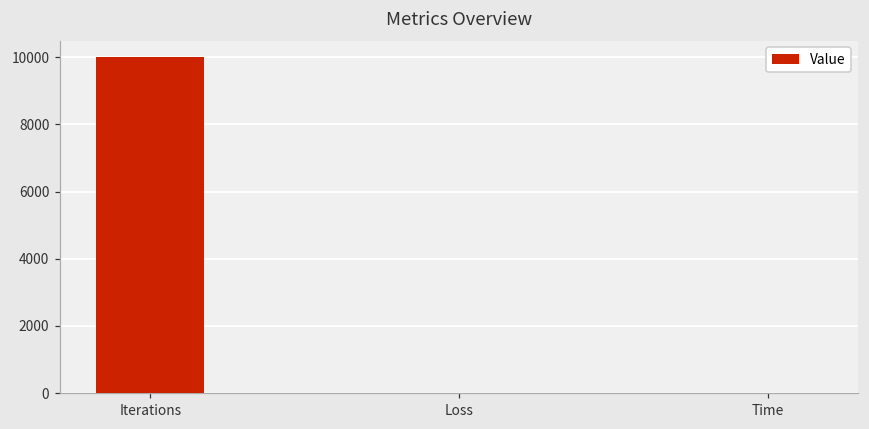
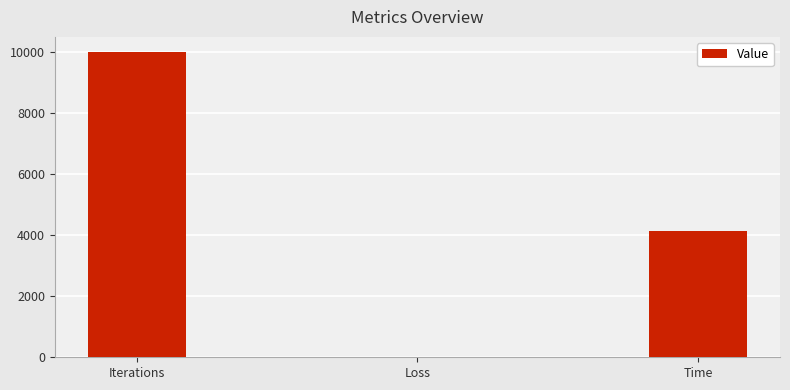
Time: 0 -> 4100
